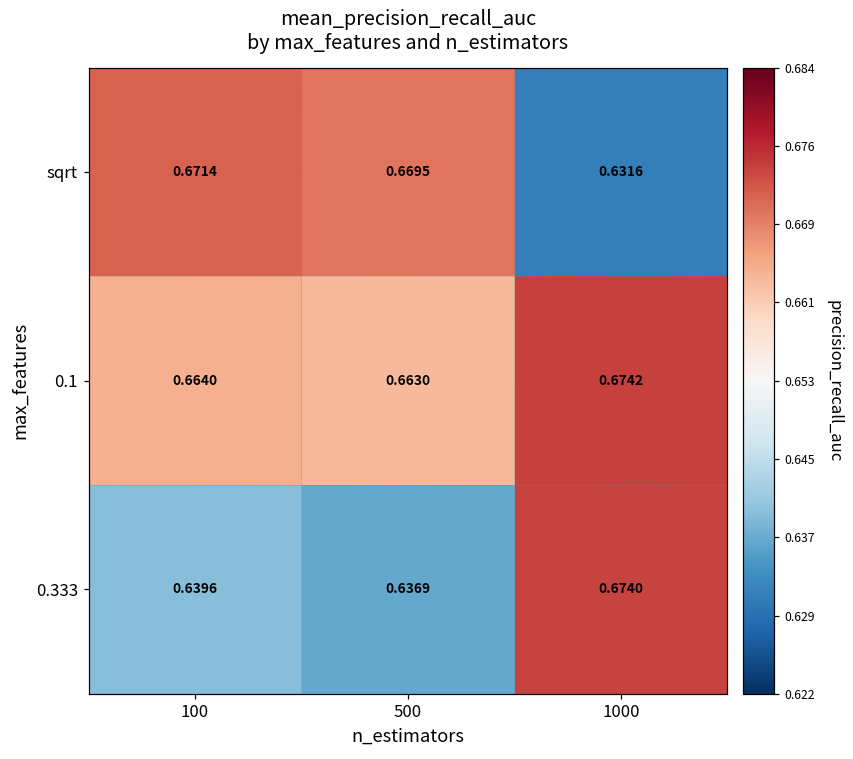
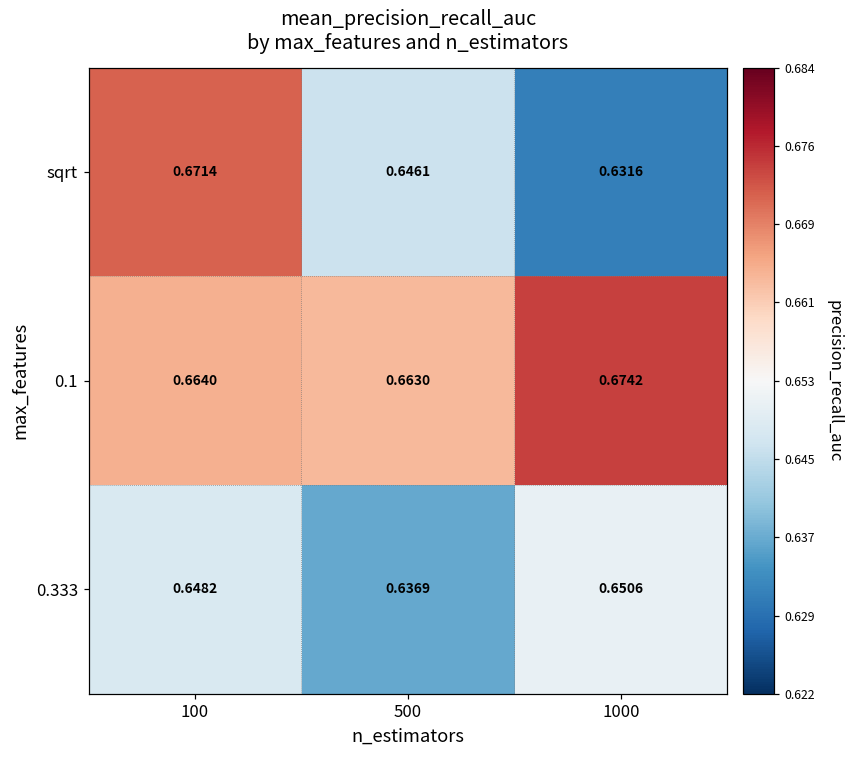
sqrt, 500: 0.6695 -> 0.6461
0.333, 100: 0.6396 -> 0.6482
0.333, 1000: 0.6740 -> 0.6506
